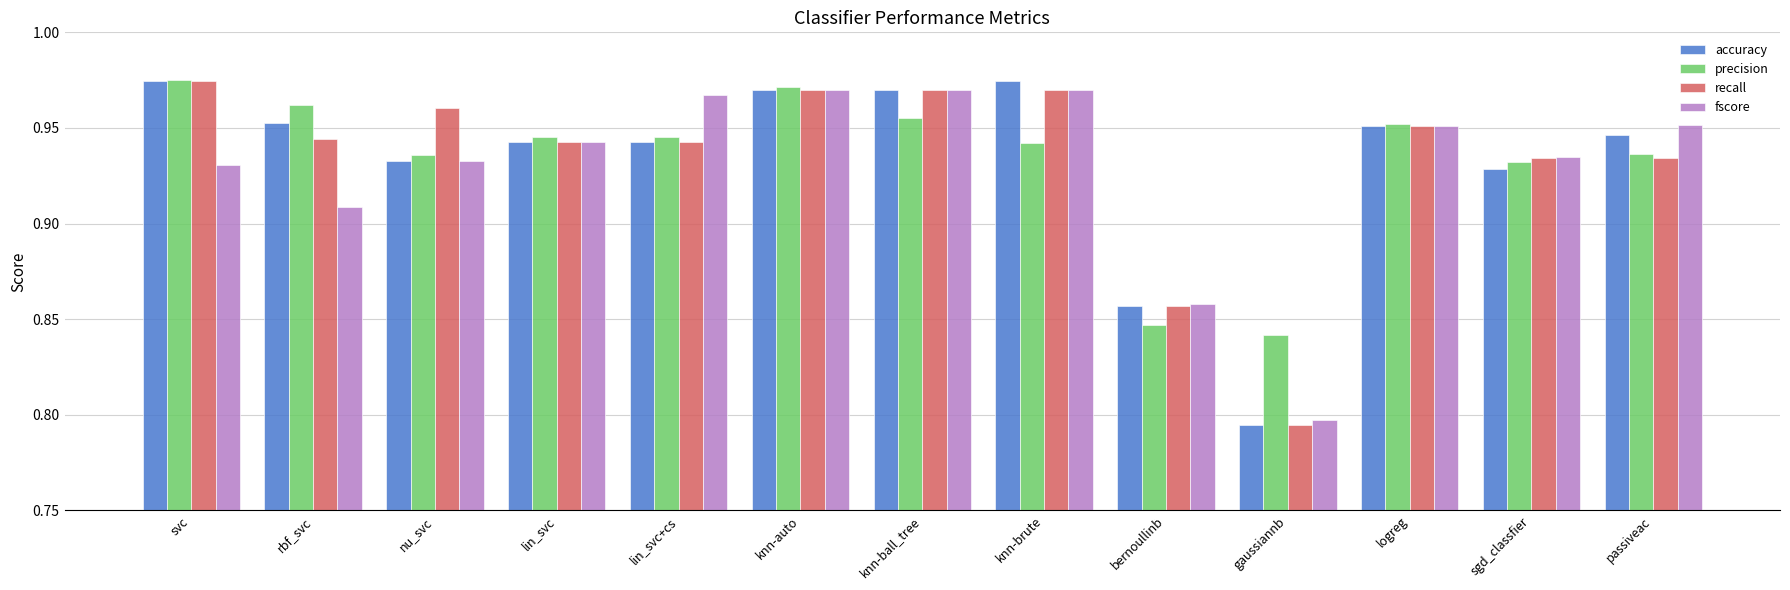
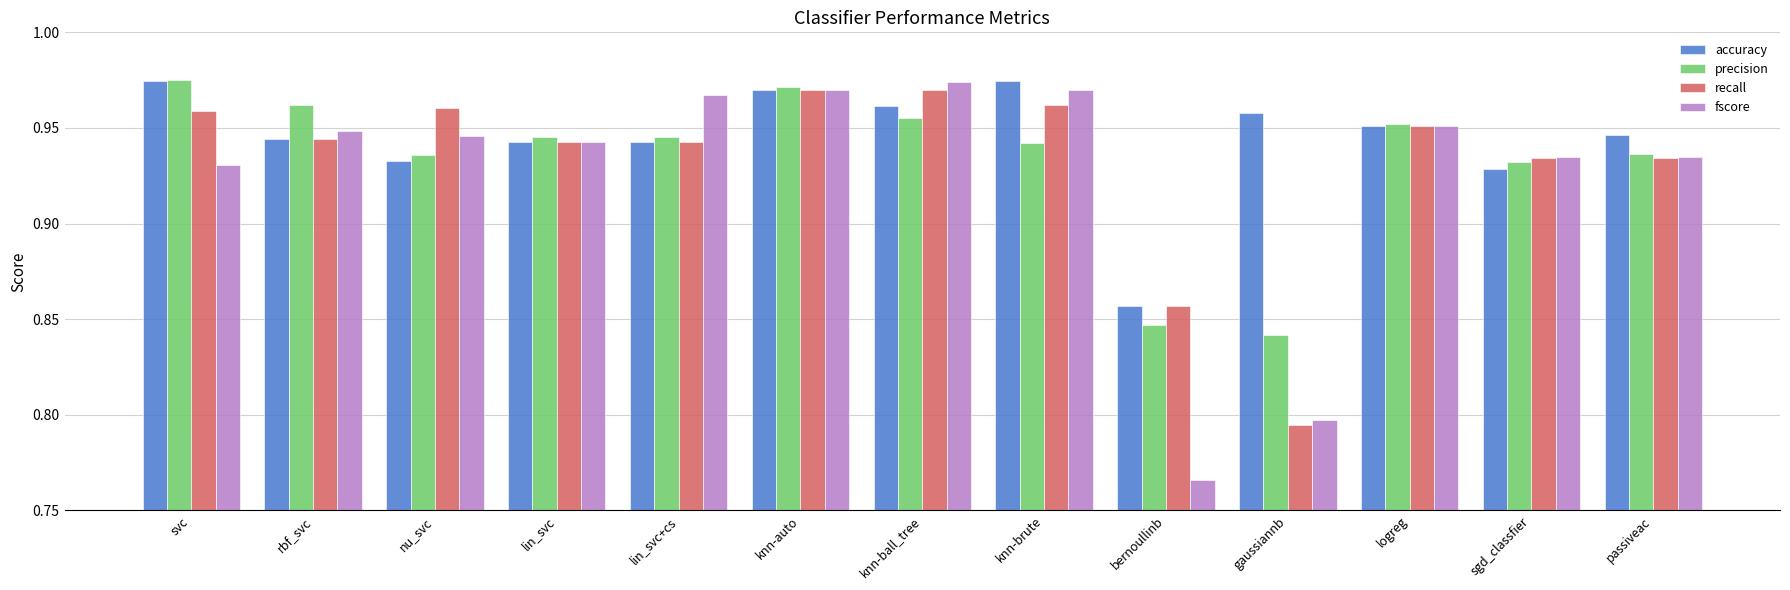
recall, svc: 0.975 -> 0.959
accuracy, rbf_svc: 0.952 -> 0.944
fscore, rbf_svc: 0.909 -> 0.948
fscore, nu_svc: 0.933 -> 0.946
accuracy, knn-ball_tree: 0.970 -> 0.961
fscore, knn-ball_tree: 0.970 -> 0.974
recall, knn-brute: 0.970 -> 0.962
fscore, bernoullinb: 0.858 -> 0.766
accuracy, gaussiannb: 0.795 -> 0.958
fscore, passiveac: 0.951 -> 0.935
